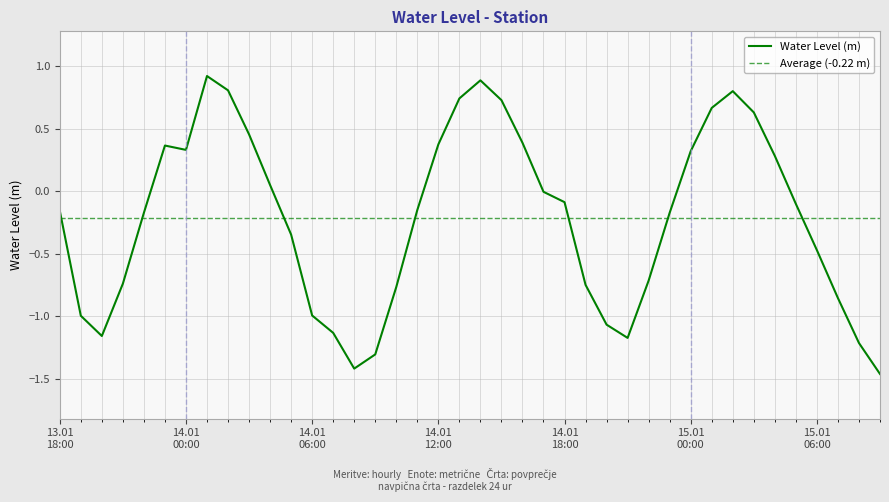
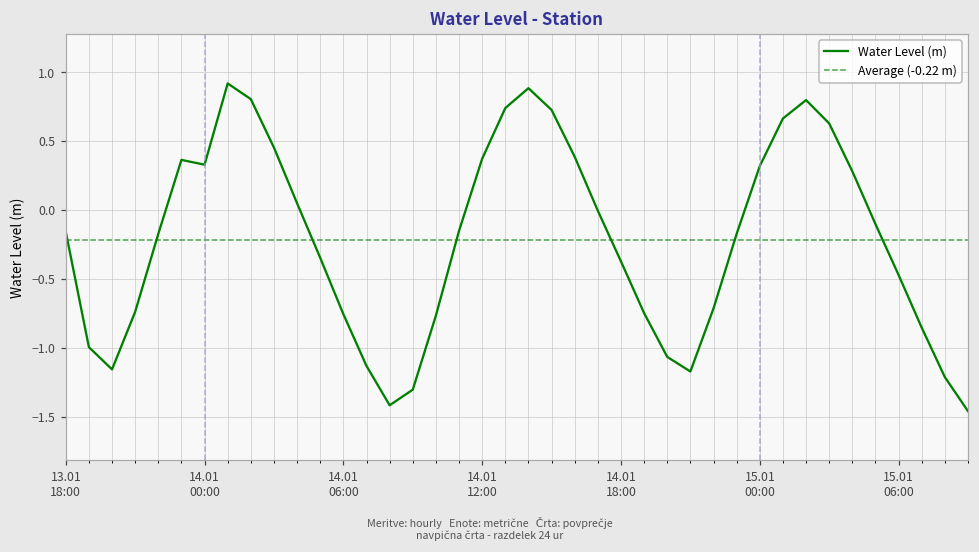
14.01 06:00: -0.99 -> -0.76
14.01 18:00: -0.09 -> -0.37
